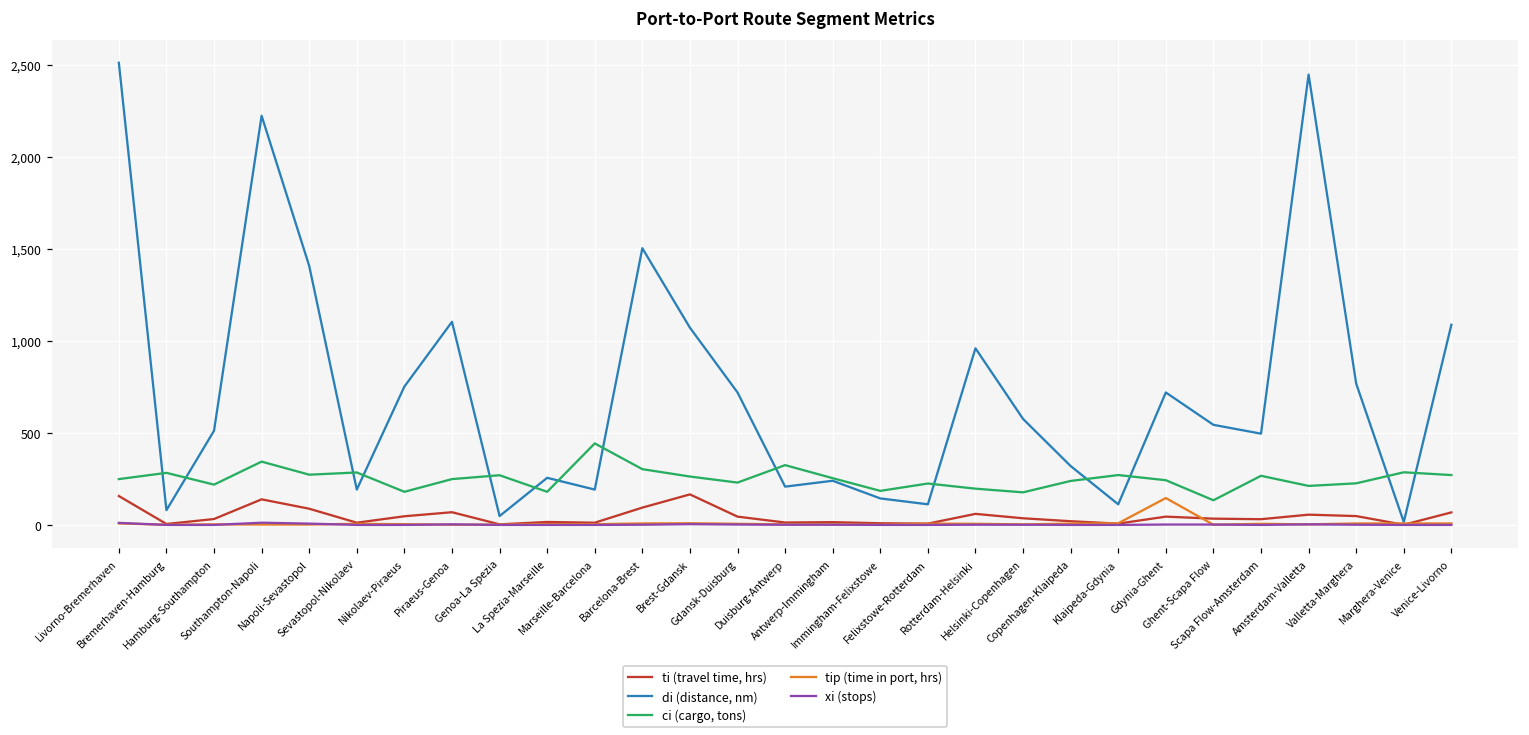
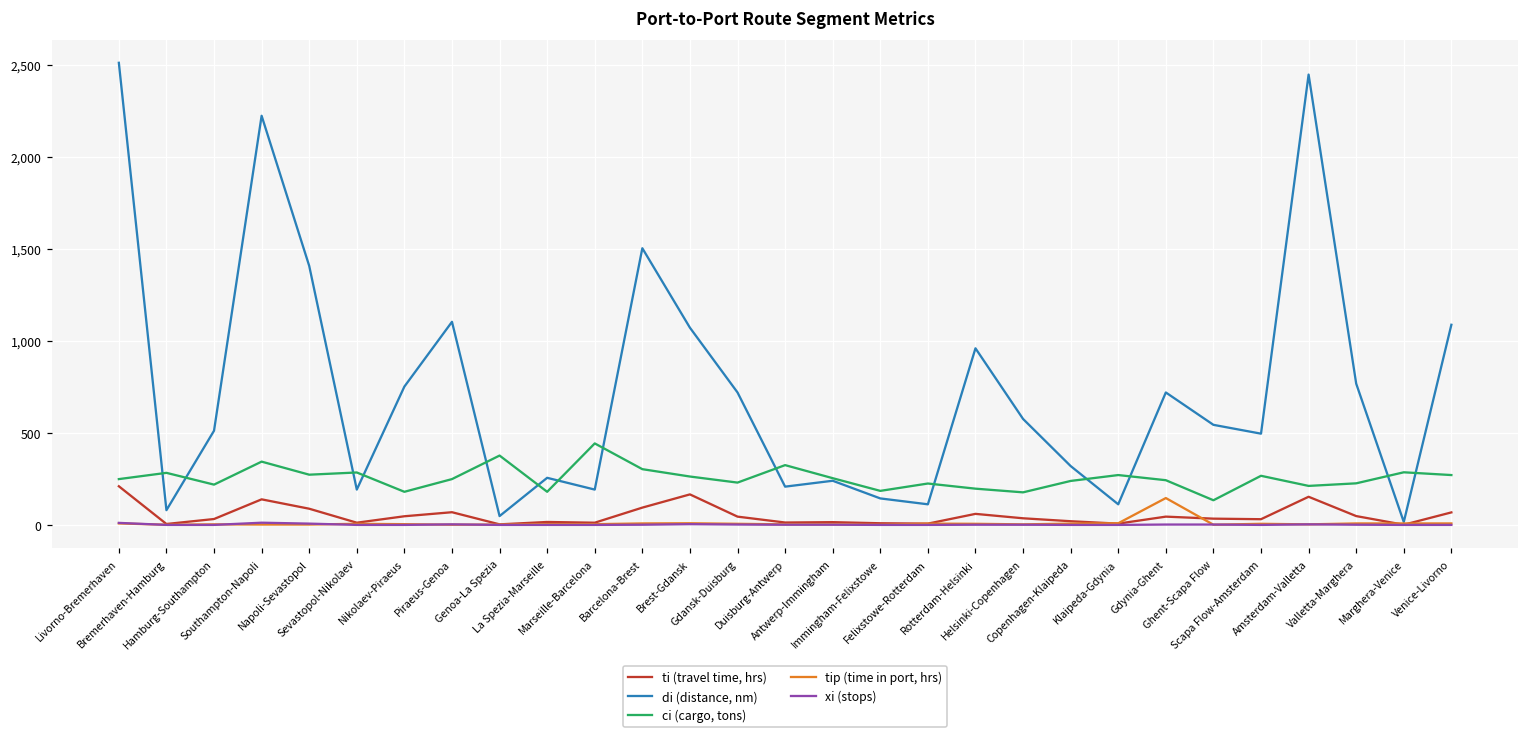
ti (travel time, hrs), Livorno-Bremerhaven: 160 -> 210
ci (cargo, tons), Genoa-La Spezia: 270 -> 380
ti (travel time, hrs), Amsterdam-Valletta: 60 -> 150
